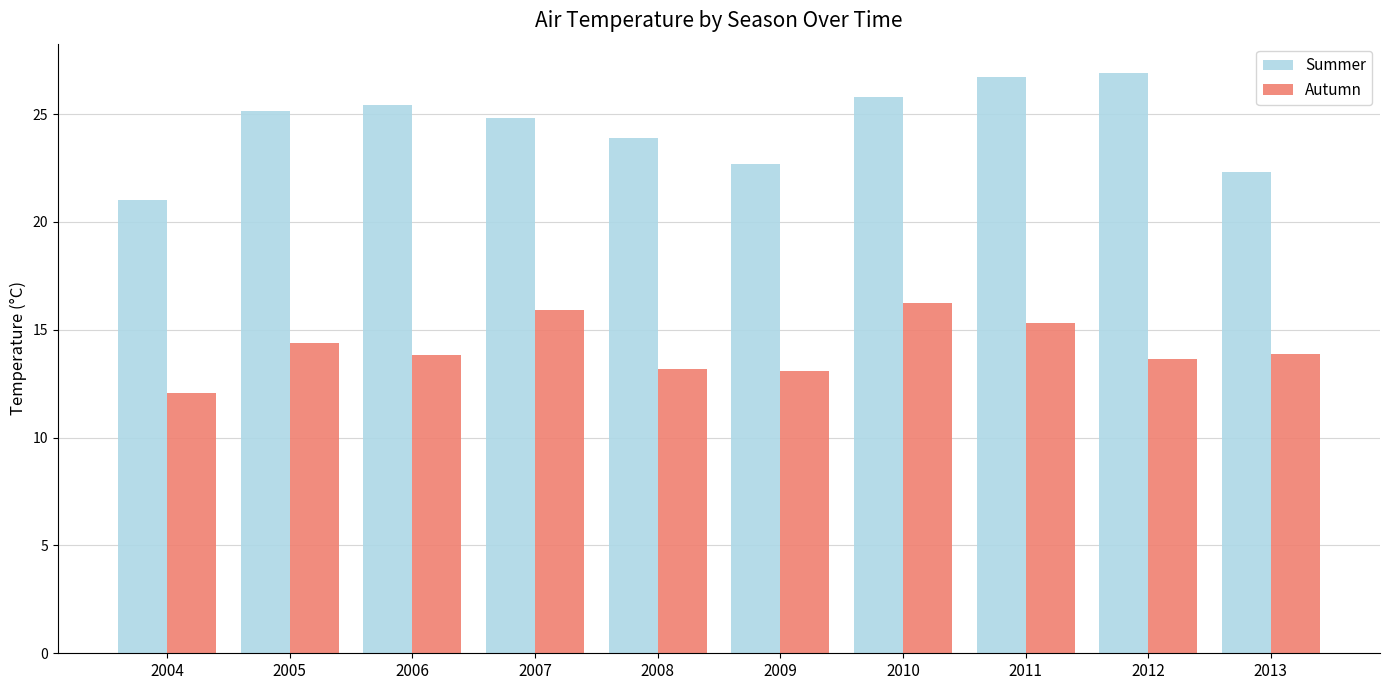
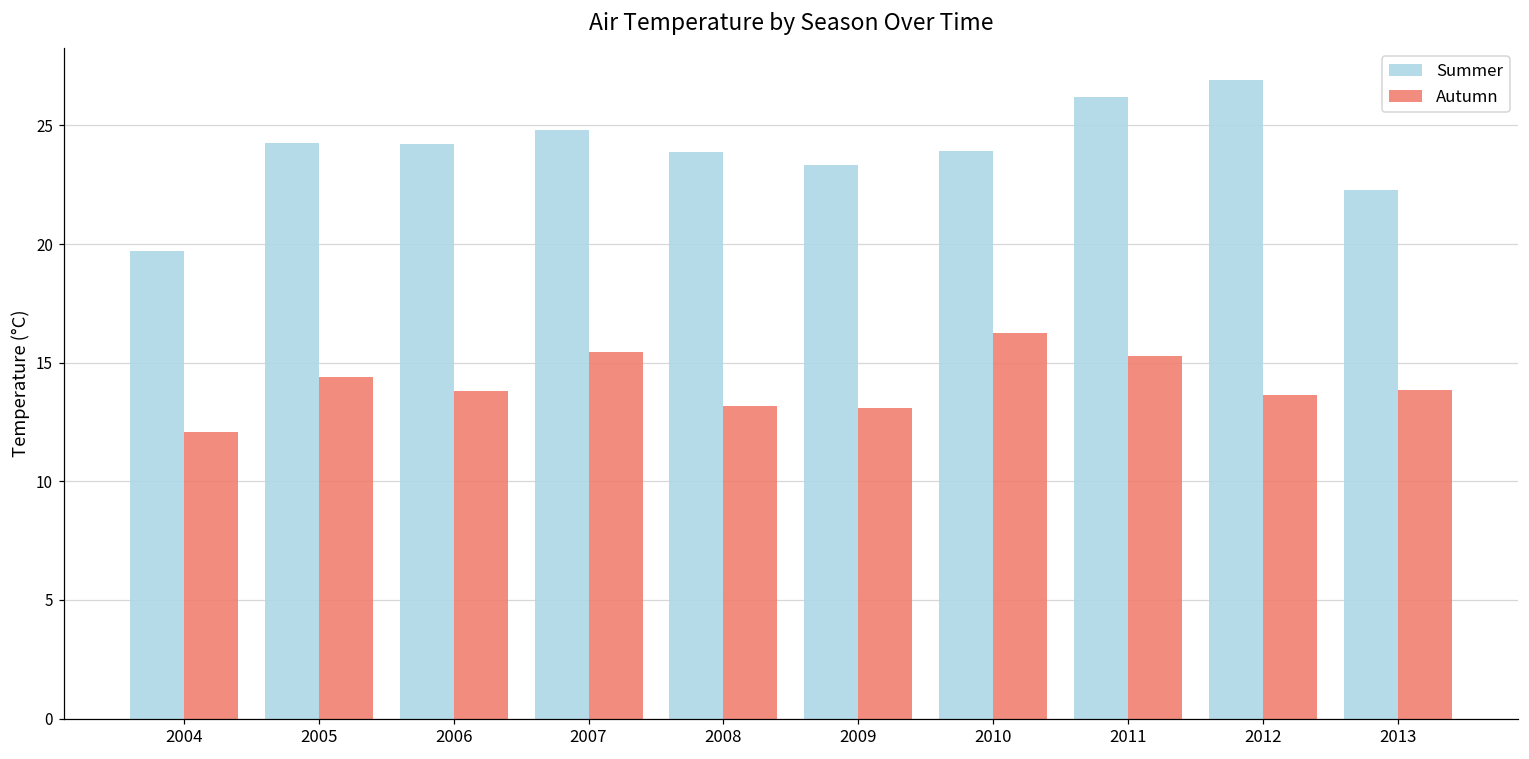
Summer, 2004: 21.0 -> 19.7
Summer, 2005: 25.1 -> 24.2
Summer, 2006: 25.4 -> 24.2
Autumn, 2007: 15.9 -> 15.5
Summer, 2009: 22.7 -> 23.3
Summer, 2010: 25.8 -> 23.9
Summer, 2011: 26.7 -> 26.2
